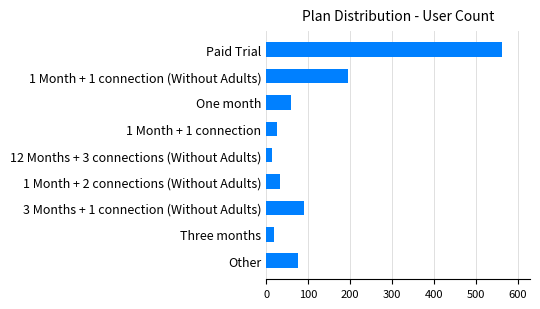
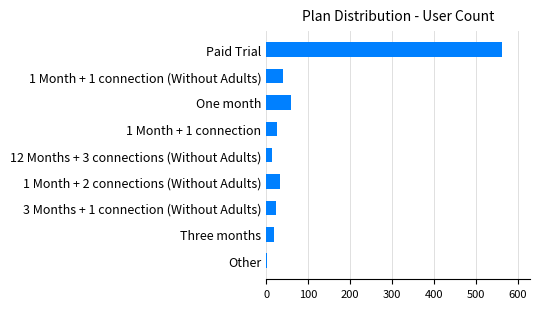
1 Month + 1 connection (Without Adults): 200 -> 40
3 Months + 1 connection (Without Adults): 90 -> 20
Other: 80 -> 0
